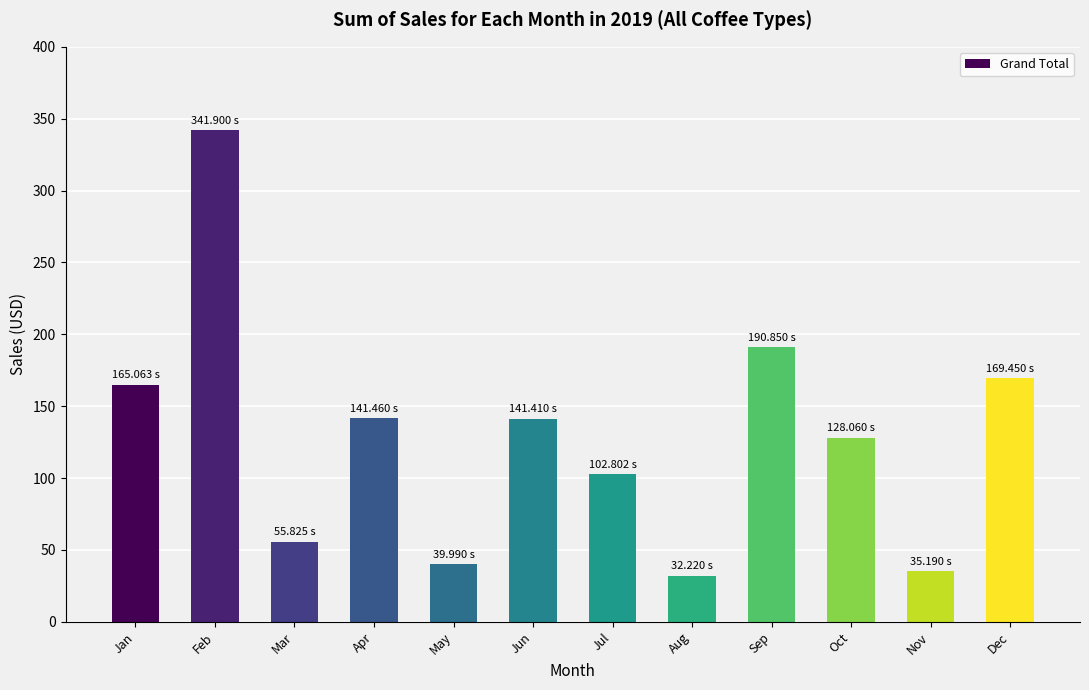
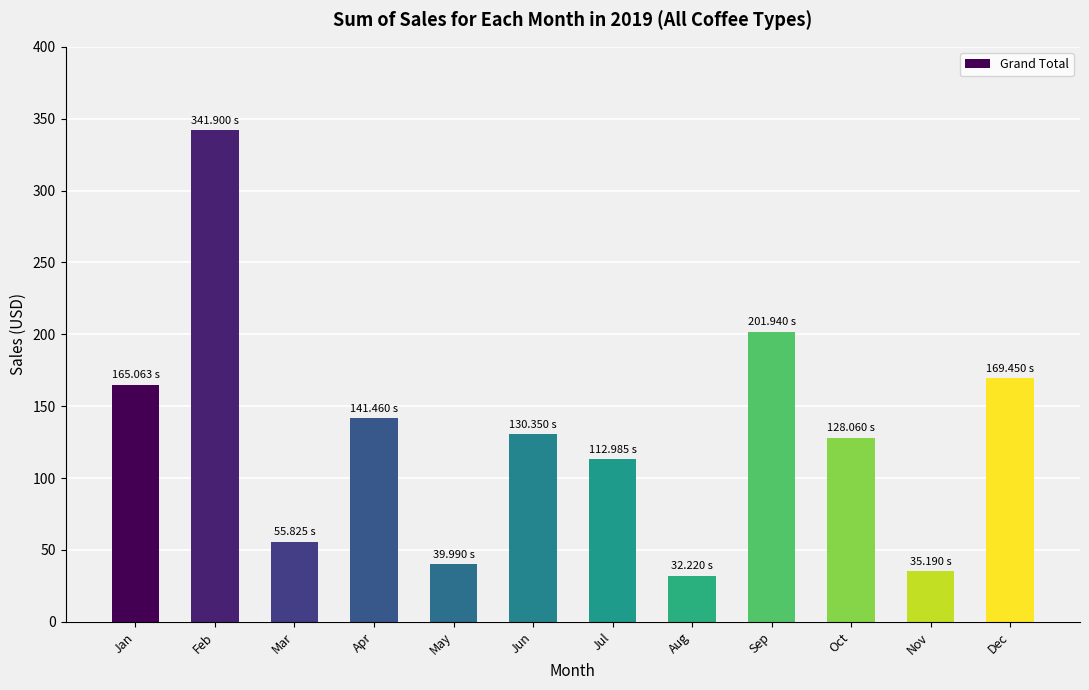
Jun: 141.410 -> 130.350
Jul: 102.802 -> 112.985
Sep: 190.850 -> 201.940
